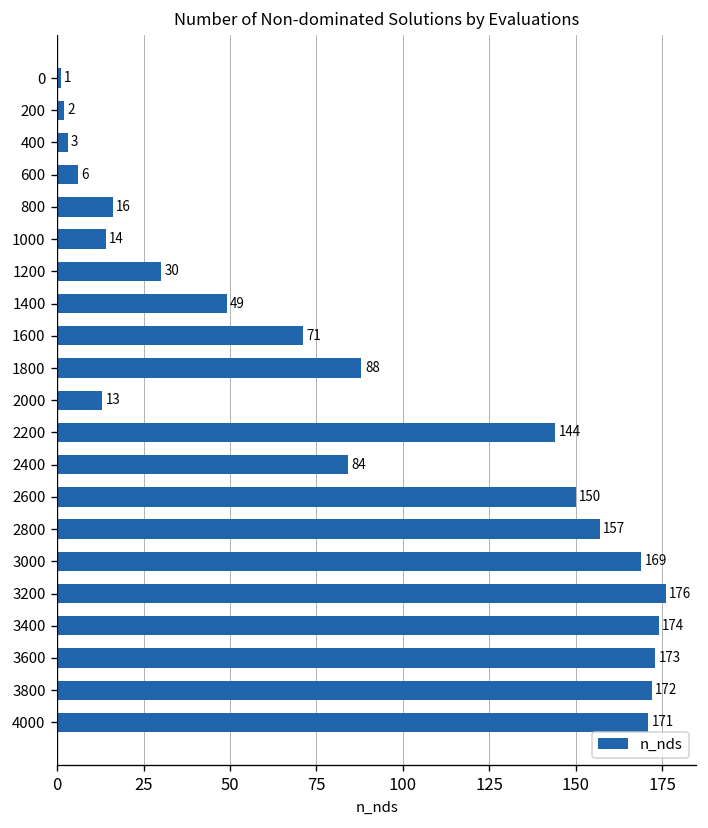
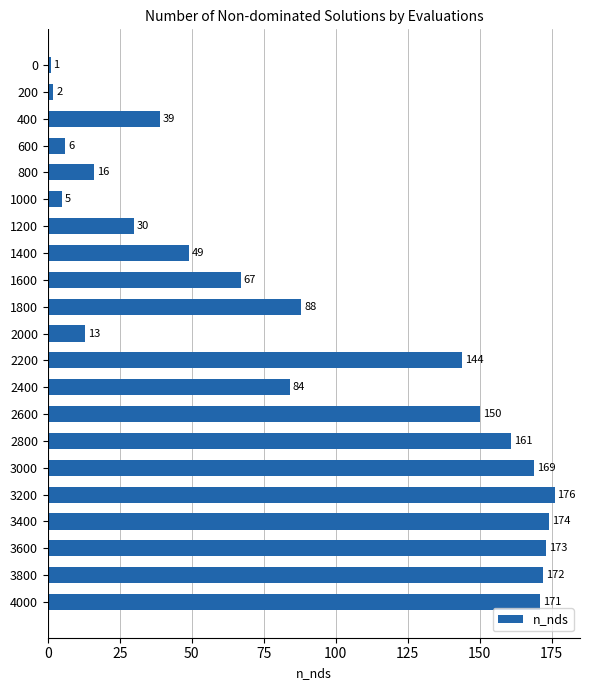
400: 3 -> 39
1000: 14 -> 5
1600: 71 -> 67
2800: 157 -> 161
